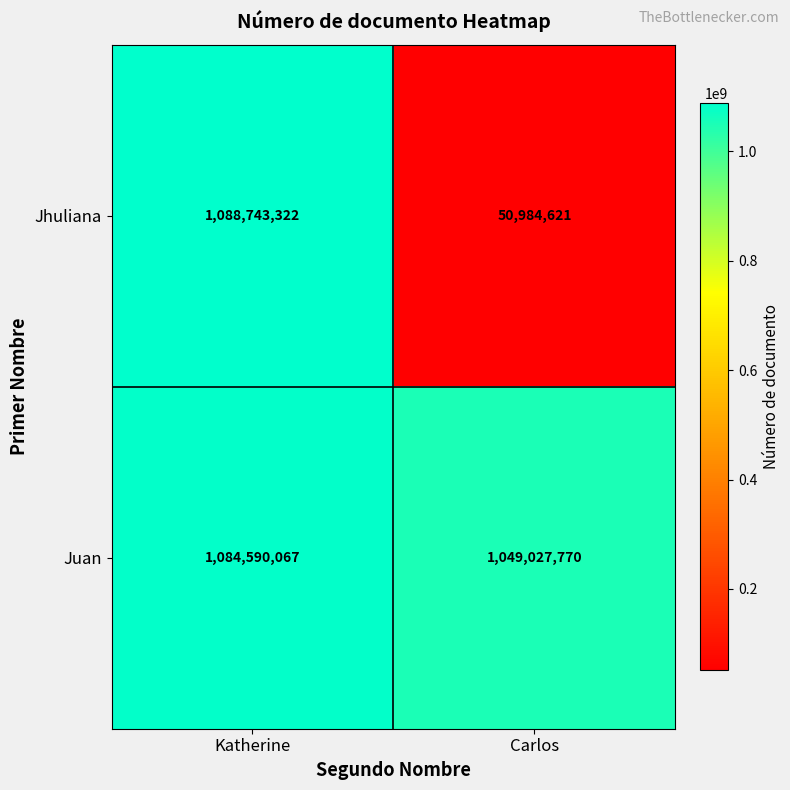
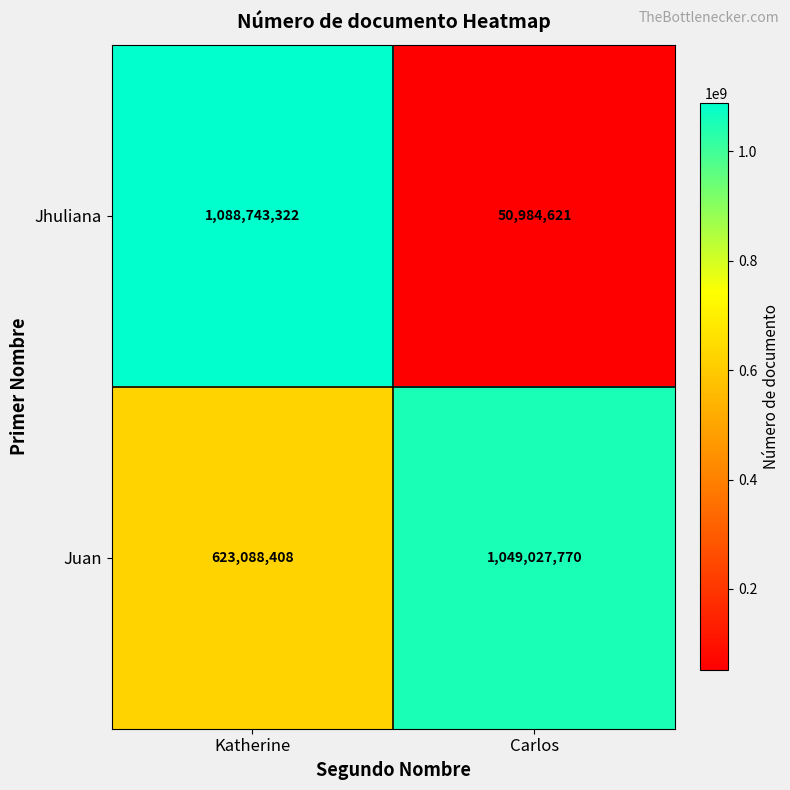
Juan, Katherine: 1,084,590,067 -> 623,088,408
